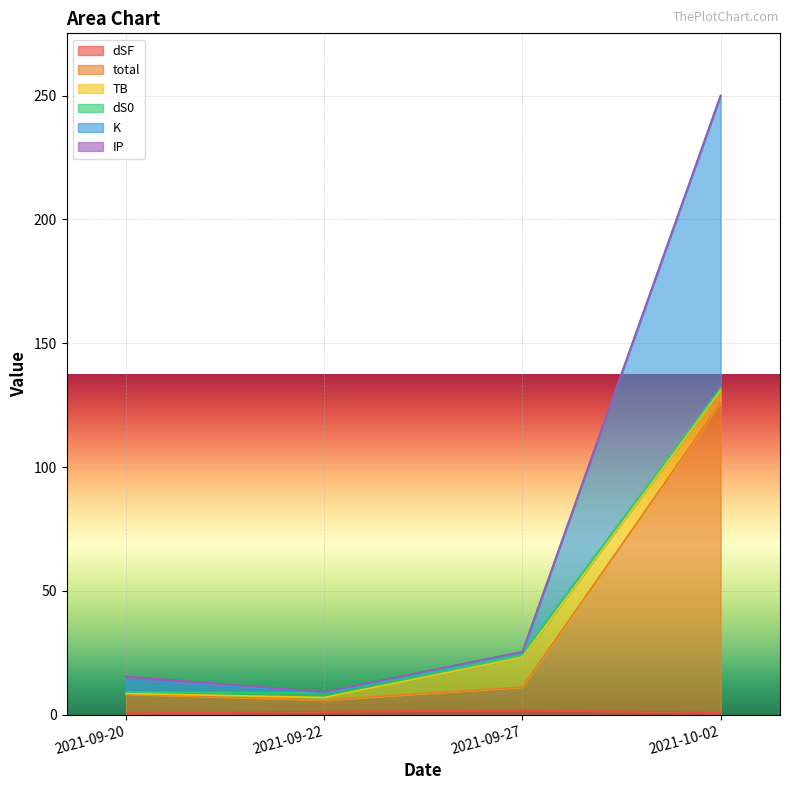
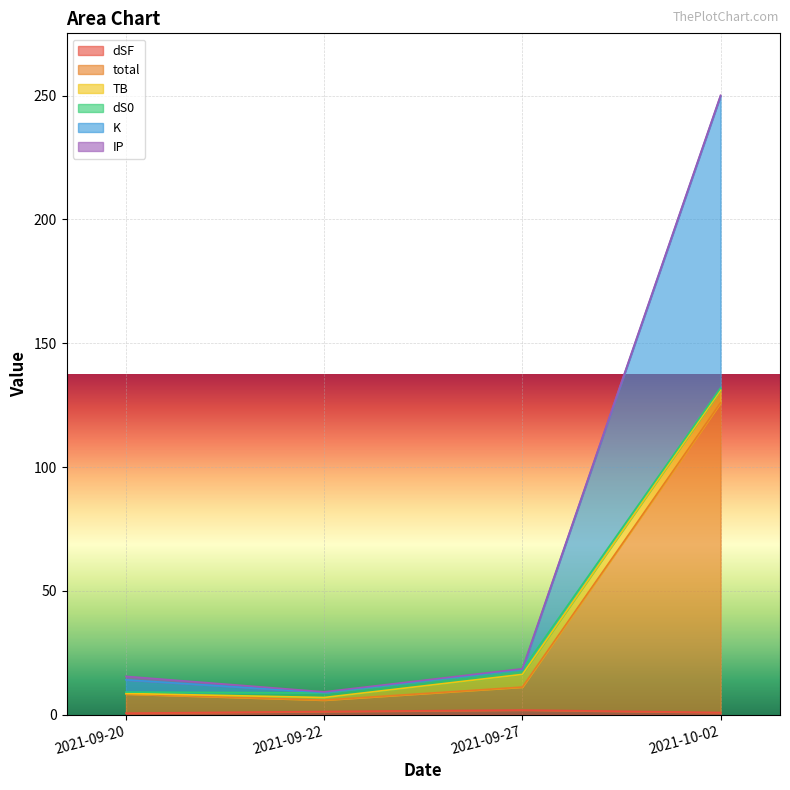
TB, 2021-09-27: 12 -> 5
